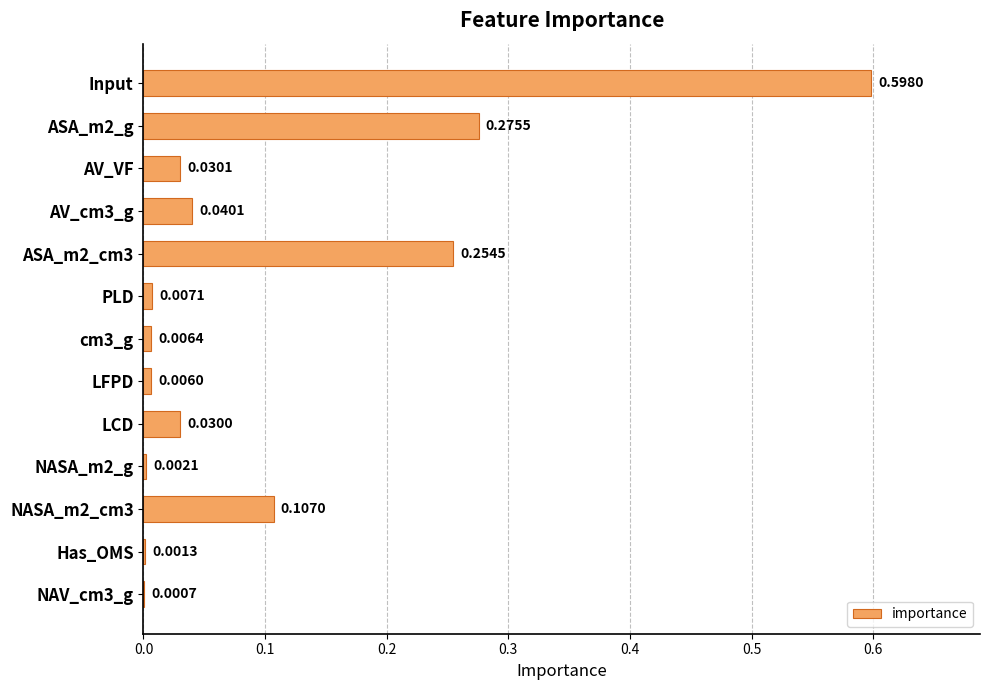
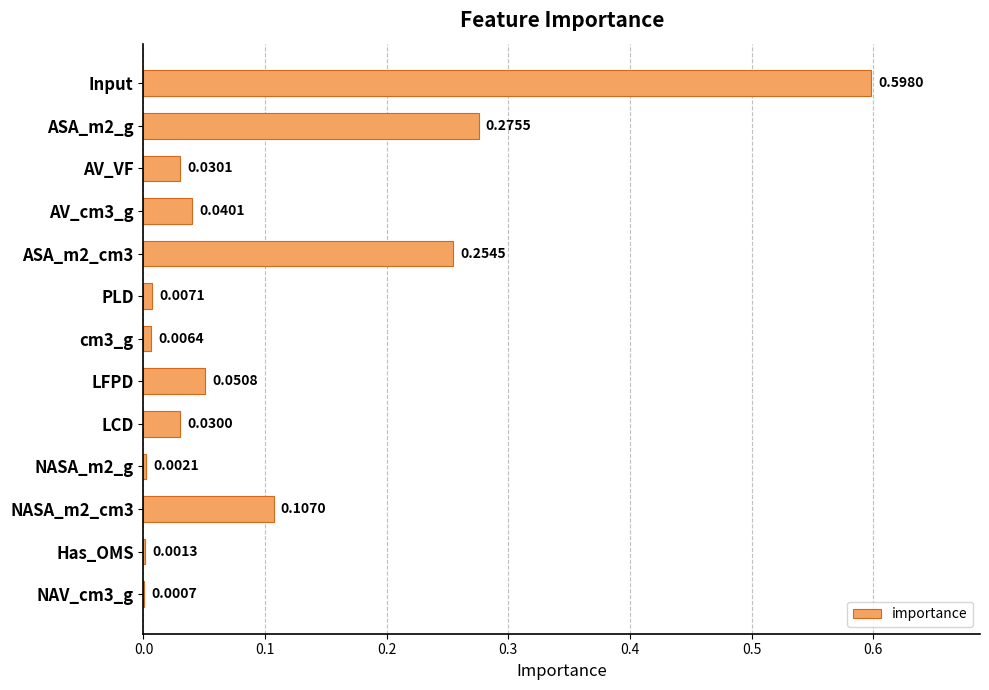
LFPD: 0.0060 -> 0.0508
